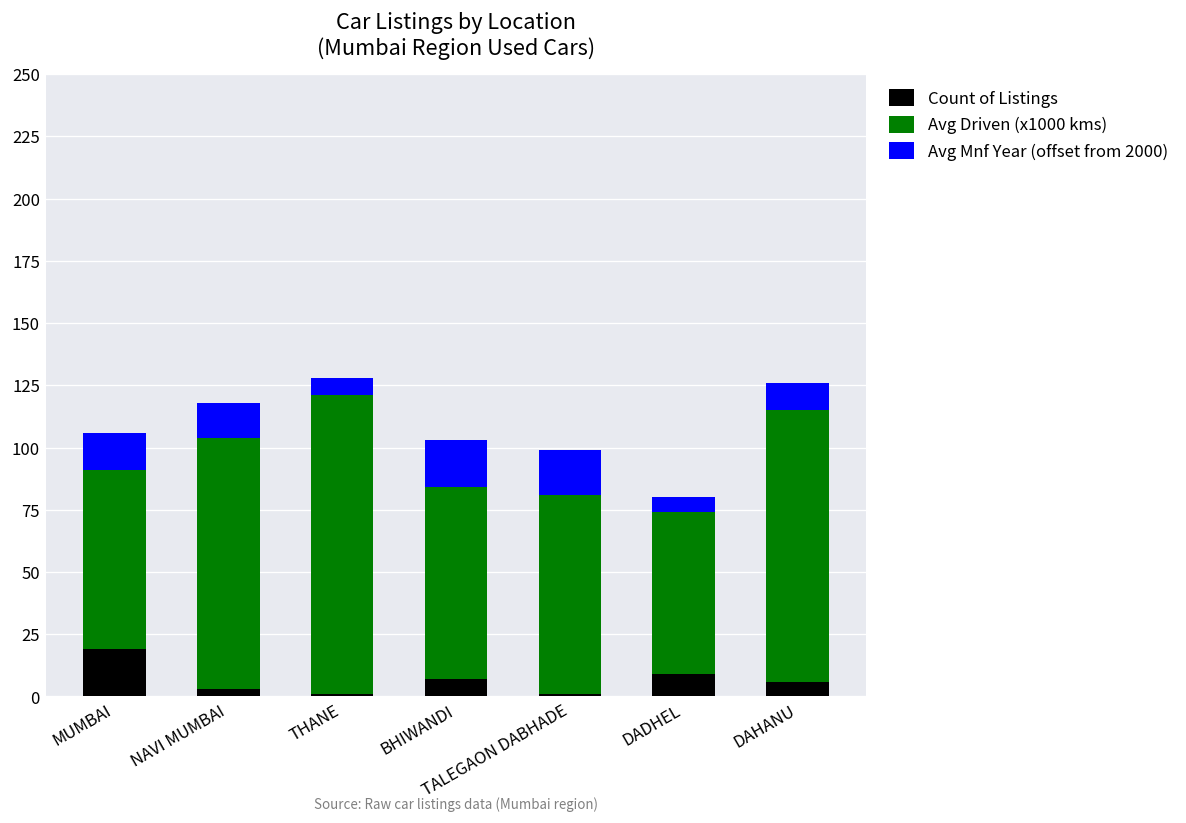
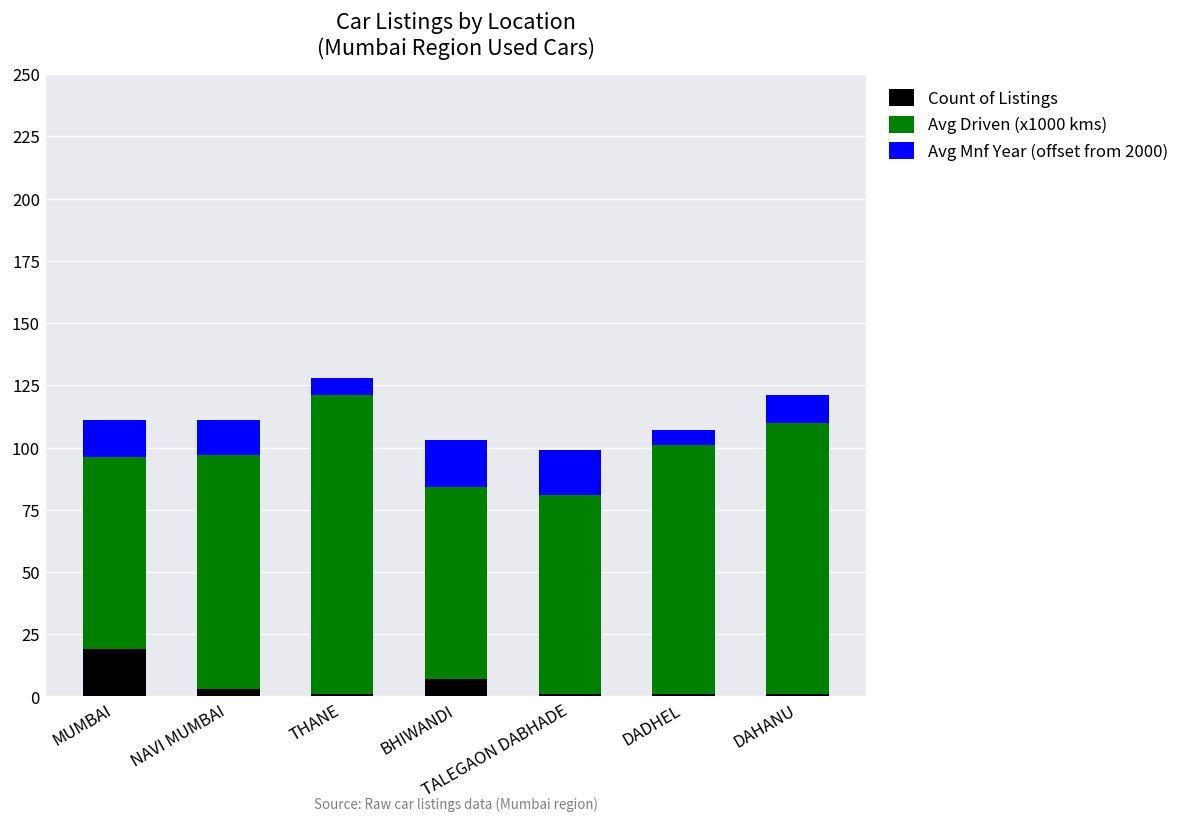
Avg Driven (x1000 kms), MUMBAI: 72 -> 77
Avg Driven (x1000 kms), NAVI MUMBAI: 101 -> 94
Count of Listings, DADHEL: 9 -> 1
Avg Driven (x1000 kms), DADHEL: 65 -> 100
Count of Listings, DAHANU: 6 -> 1
